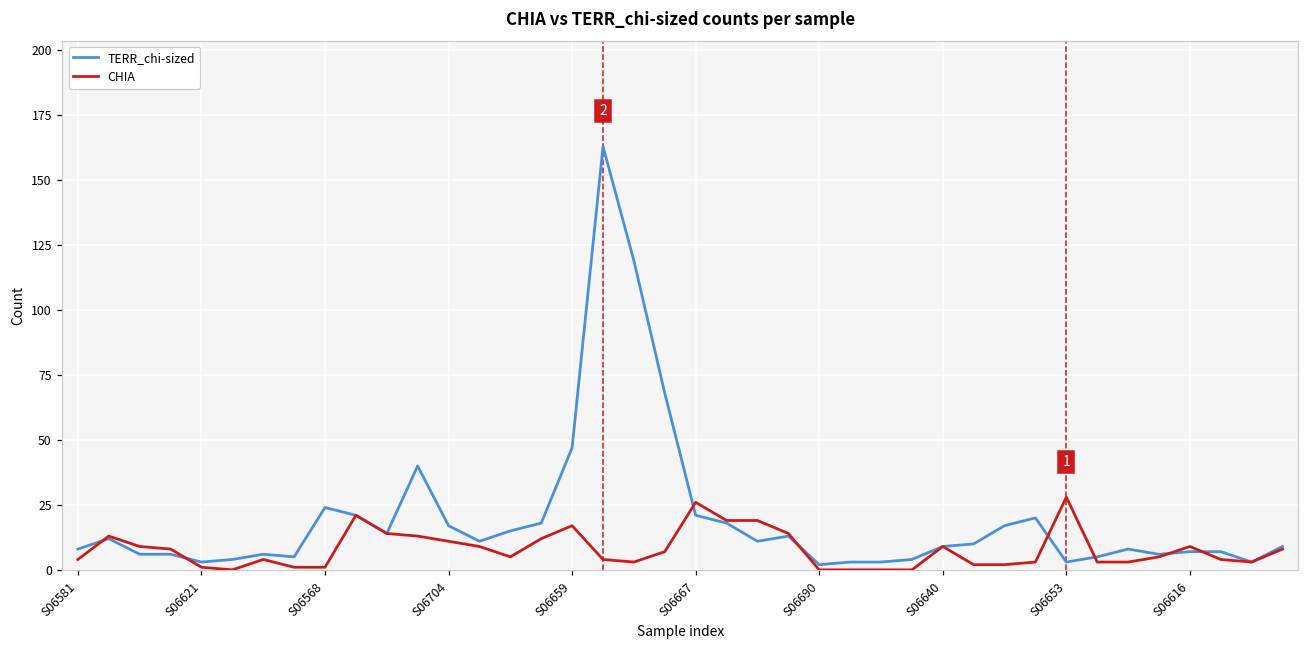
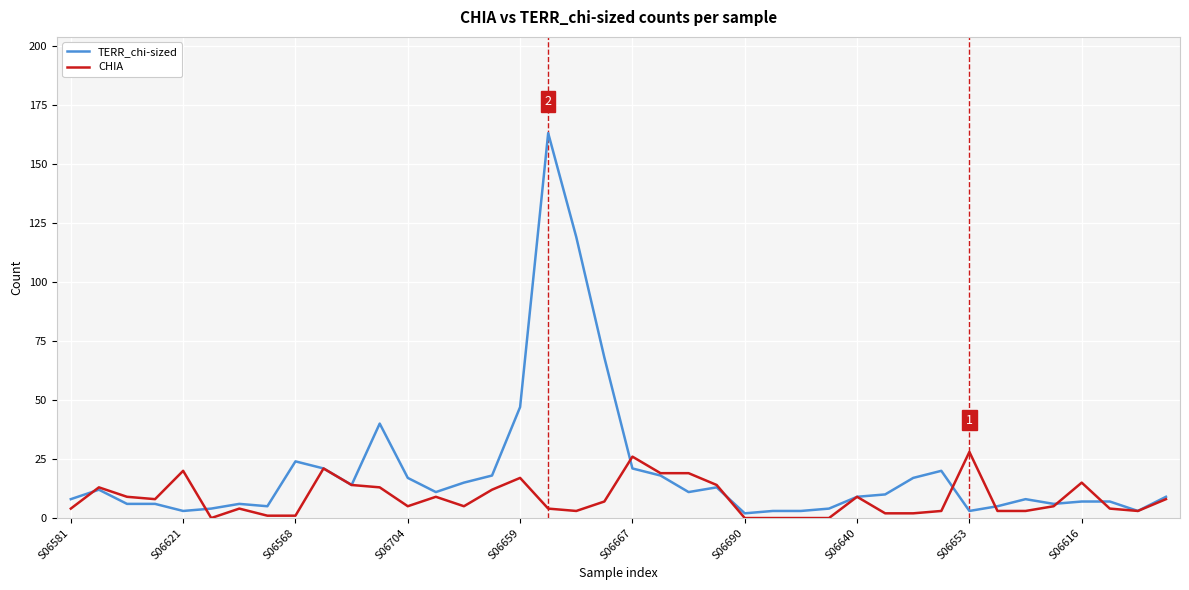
CHIA, S06621: 1 -> 20
CHIA, S06704: 11 -> 5
CHIA, S06616: 9 -> 15
